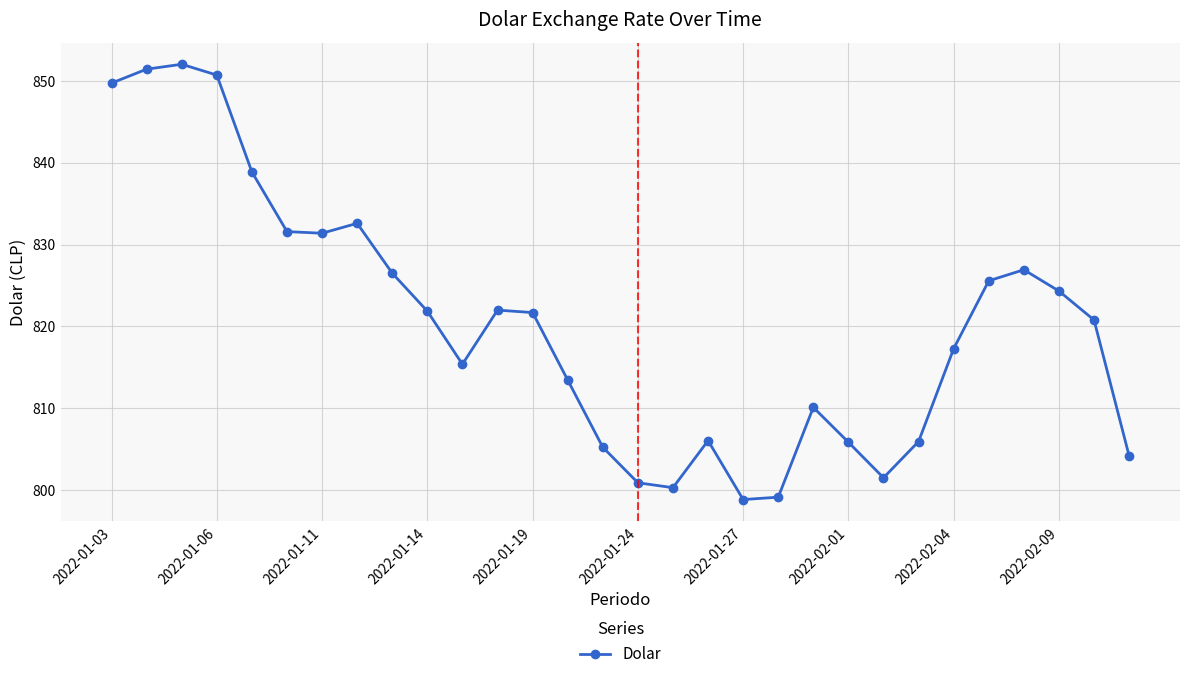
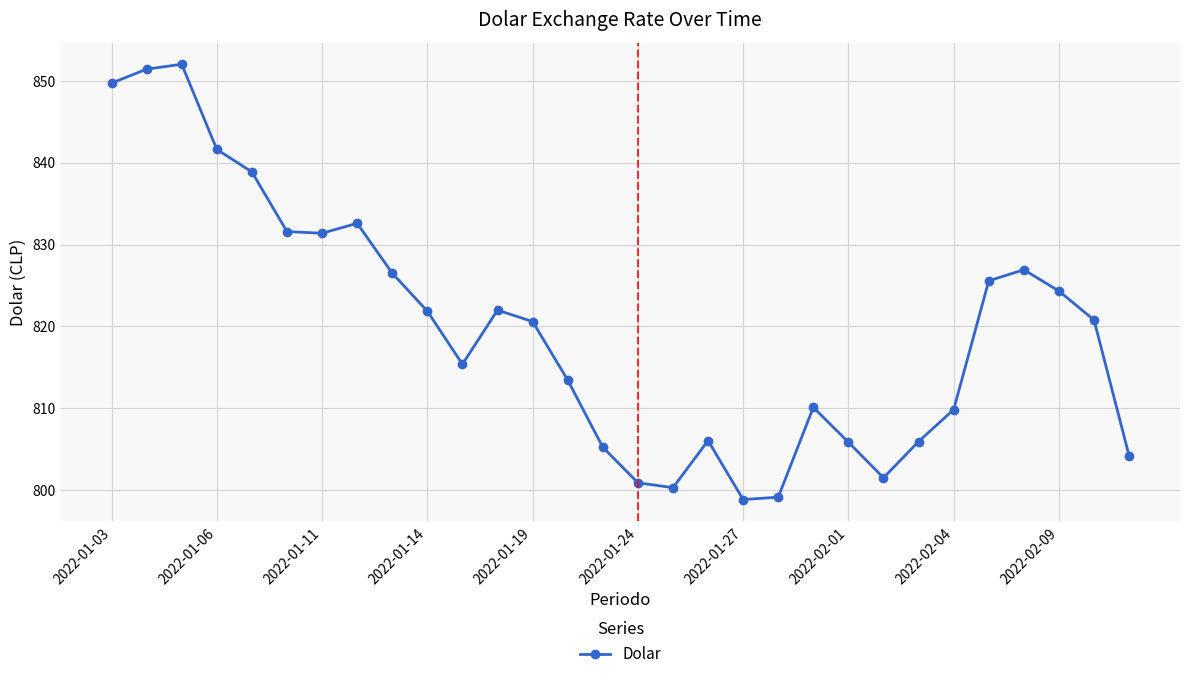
2022-01-06: 851 -> 842
2022-01-19: 822 -> 821
2022-02-04: 817 -> 810
